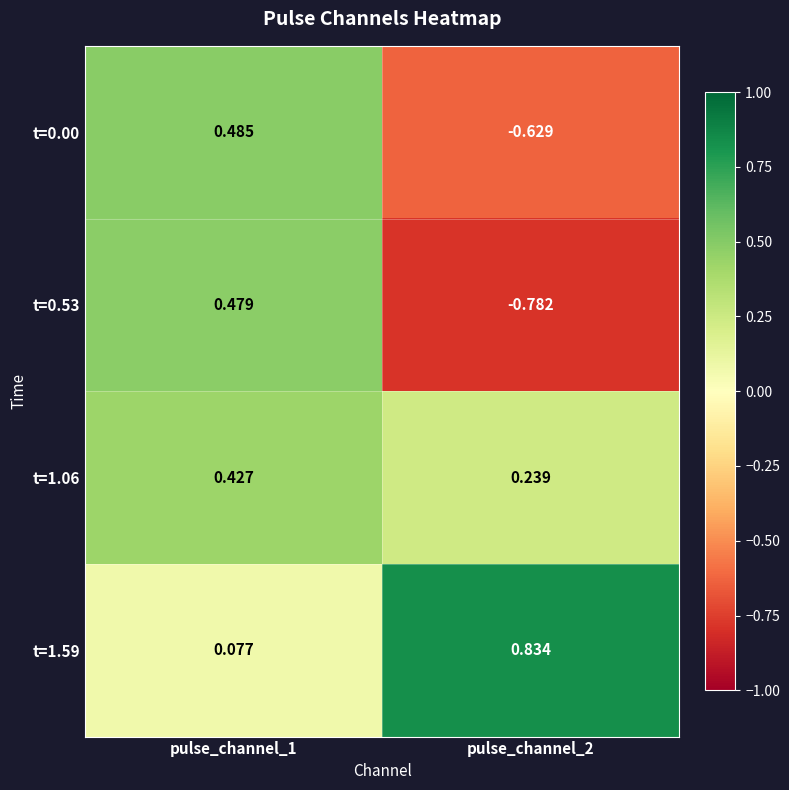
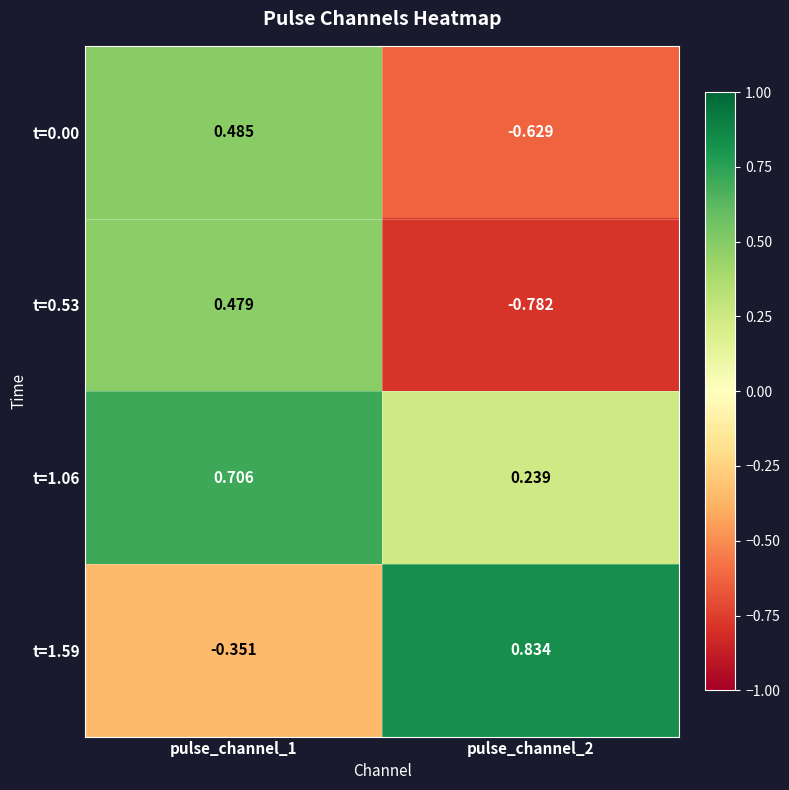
t=1.06, pulse_channel_1: 0.427 -> 0.706
t=1.59, pulse_channel_1: 0.077 -> -0.351
